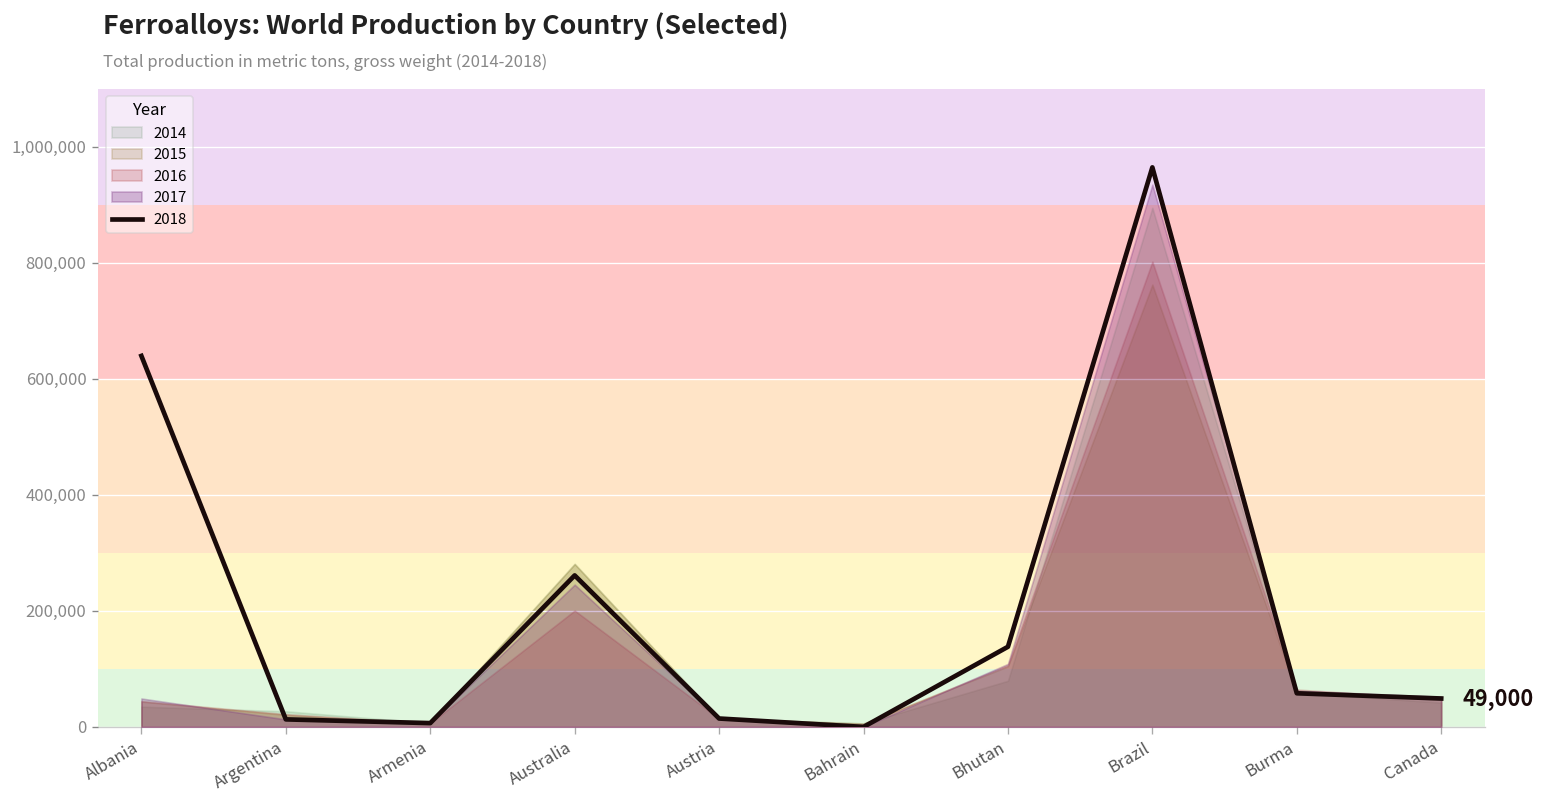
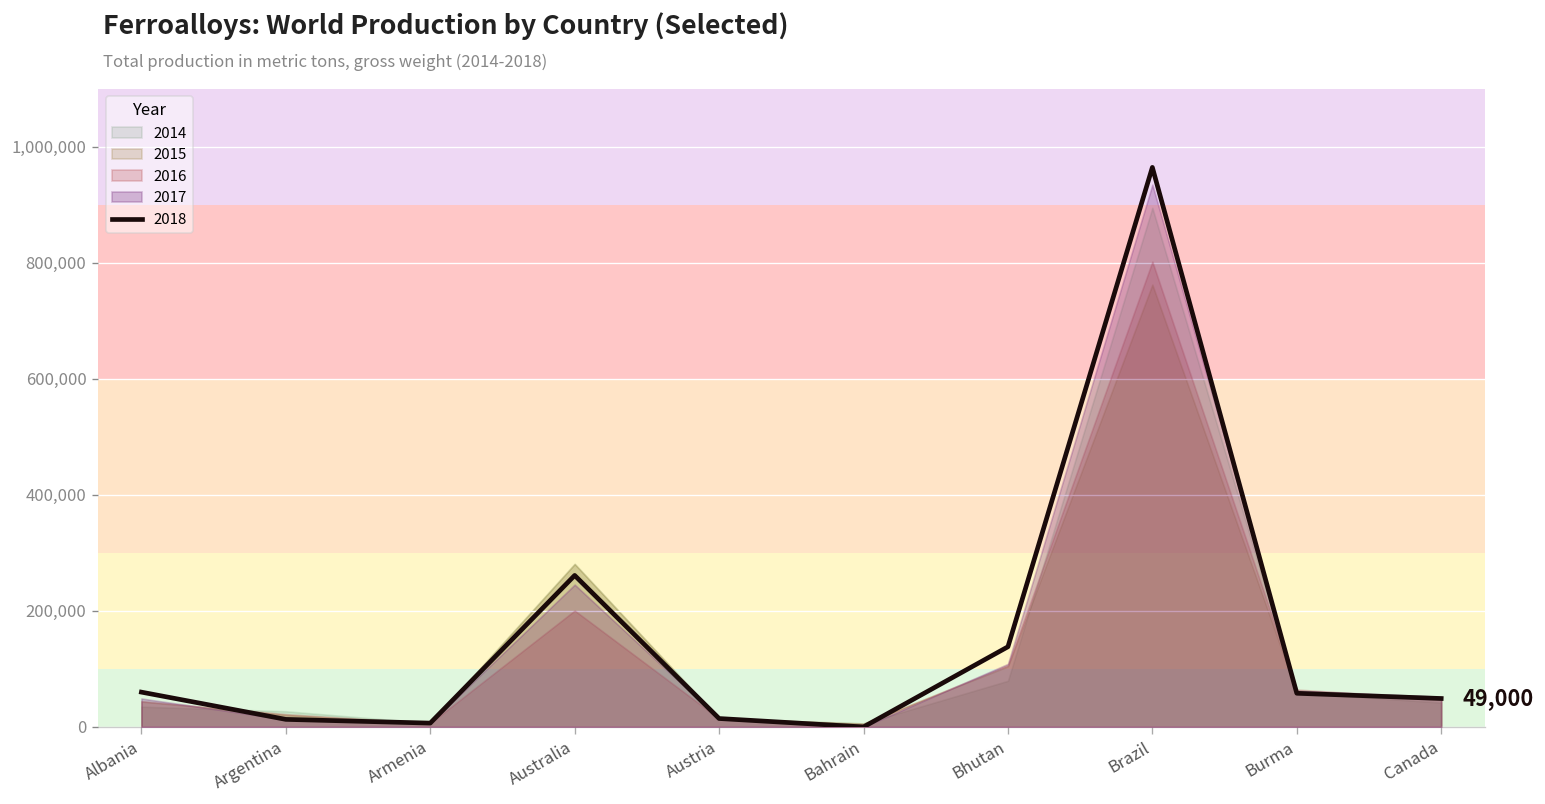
2018, Albania: 640,000 -> 60,000
